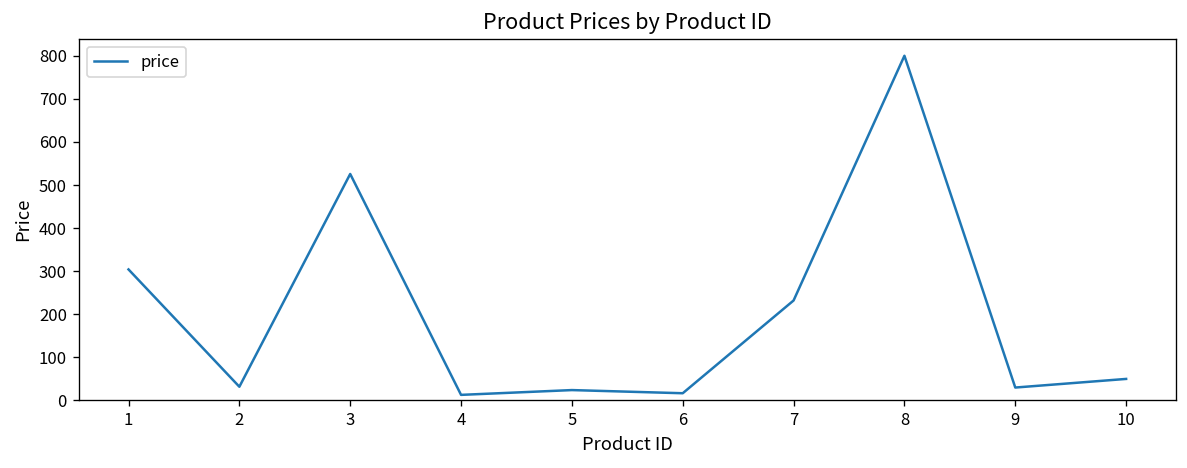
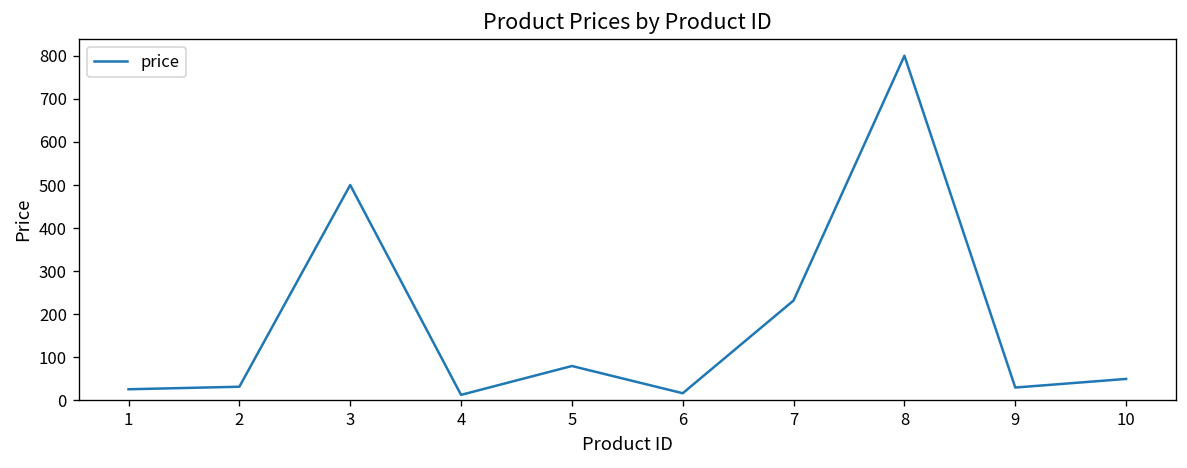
1: 300 -> 30
3: 530 -> 500
5: 20 -> 80
